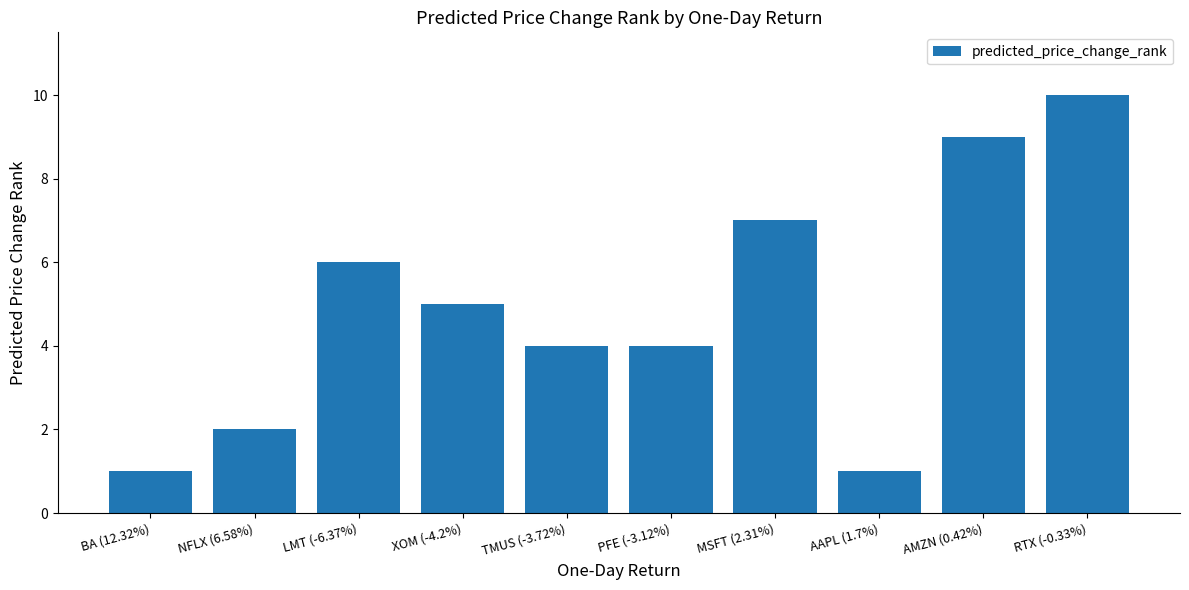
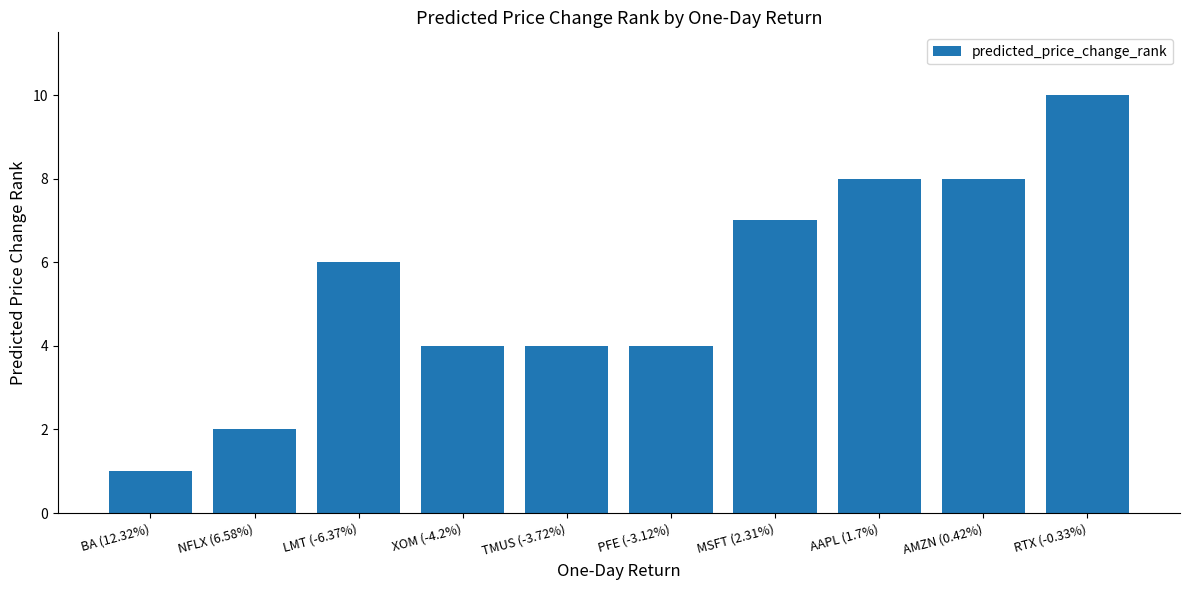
XOM (-4.2%): 5 -> 4
AAPL (1.7%): 1 -> 8
AMZN (0.42%): 9 -> 8
